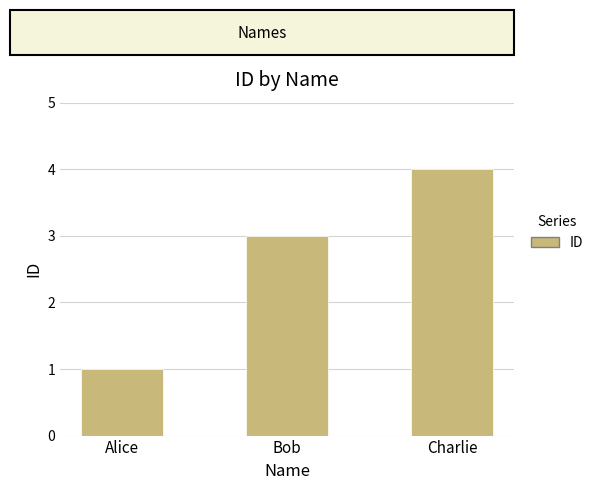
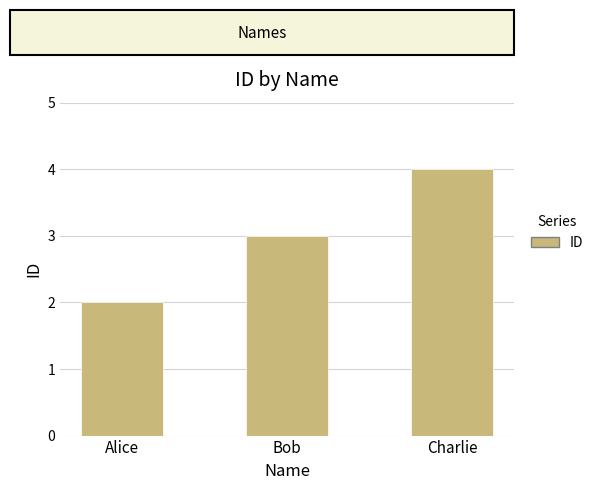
Alice: 1 -> 2
